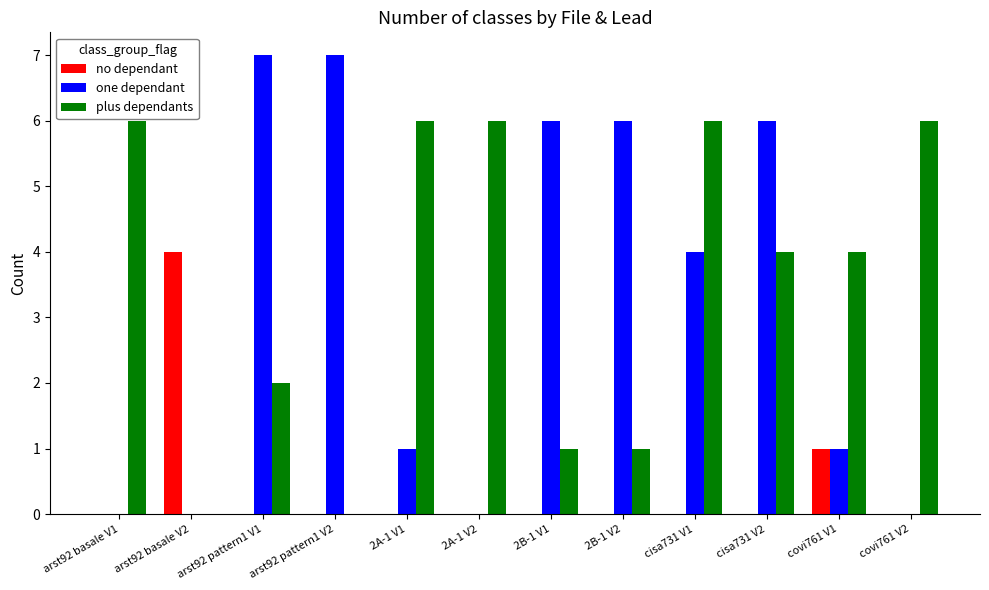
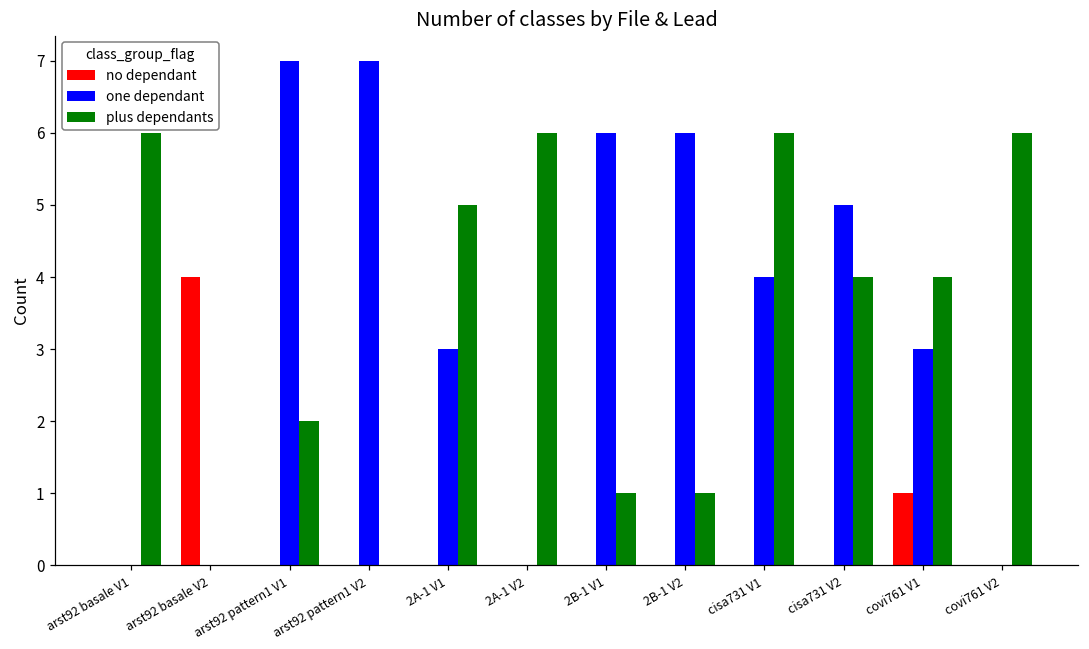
one dependant, 2A-1 V1: 1 -> 3
plus dependants, 2A-1 V1: 6 -> 5
one dependant, cisa731 V2: 6 -> 5
one dependant, covi761 V1: 1 -> 3
